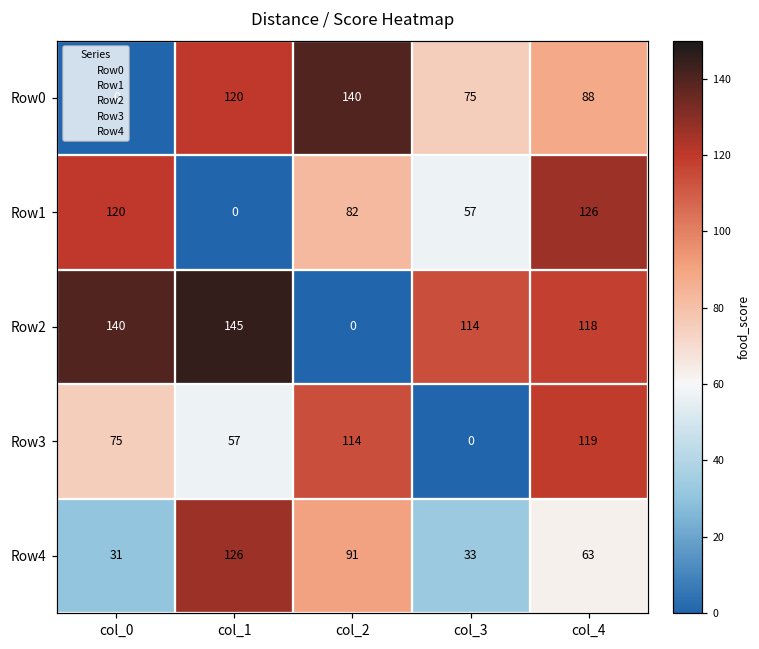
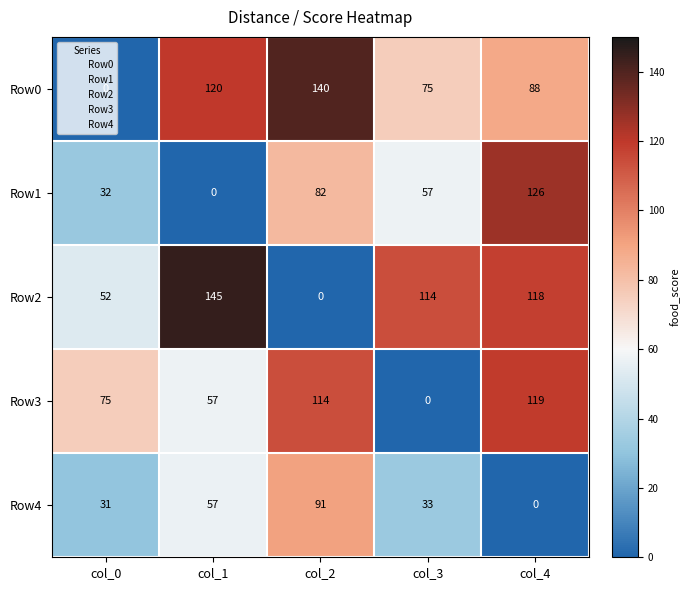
Row1, col_0: 120 -> 32
Row2, col_0: 140 -> 52
Row4, col_1: 126 -> 57
Row4, col_4: 63 -> 0
